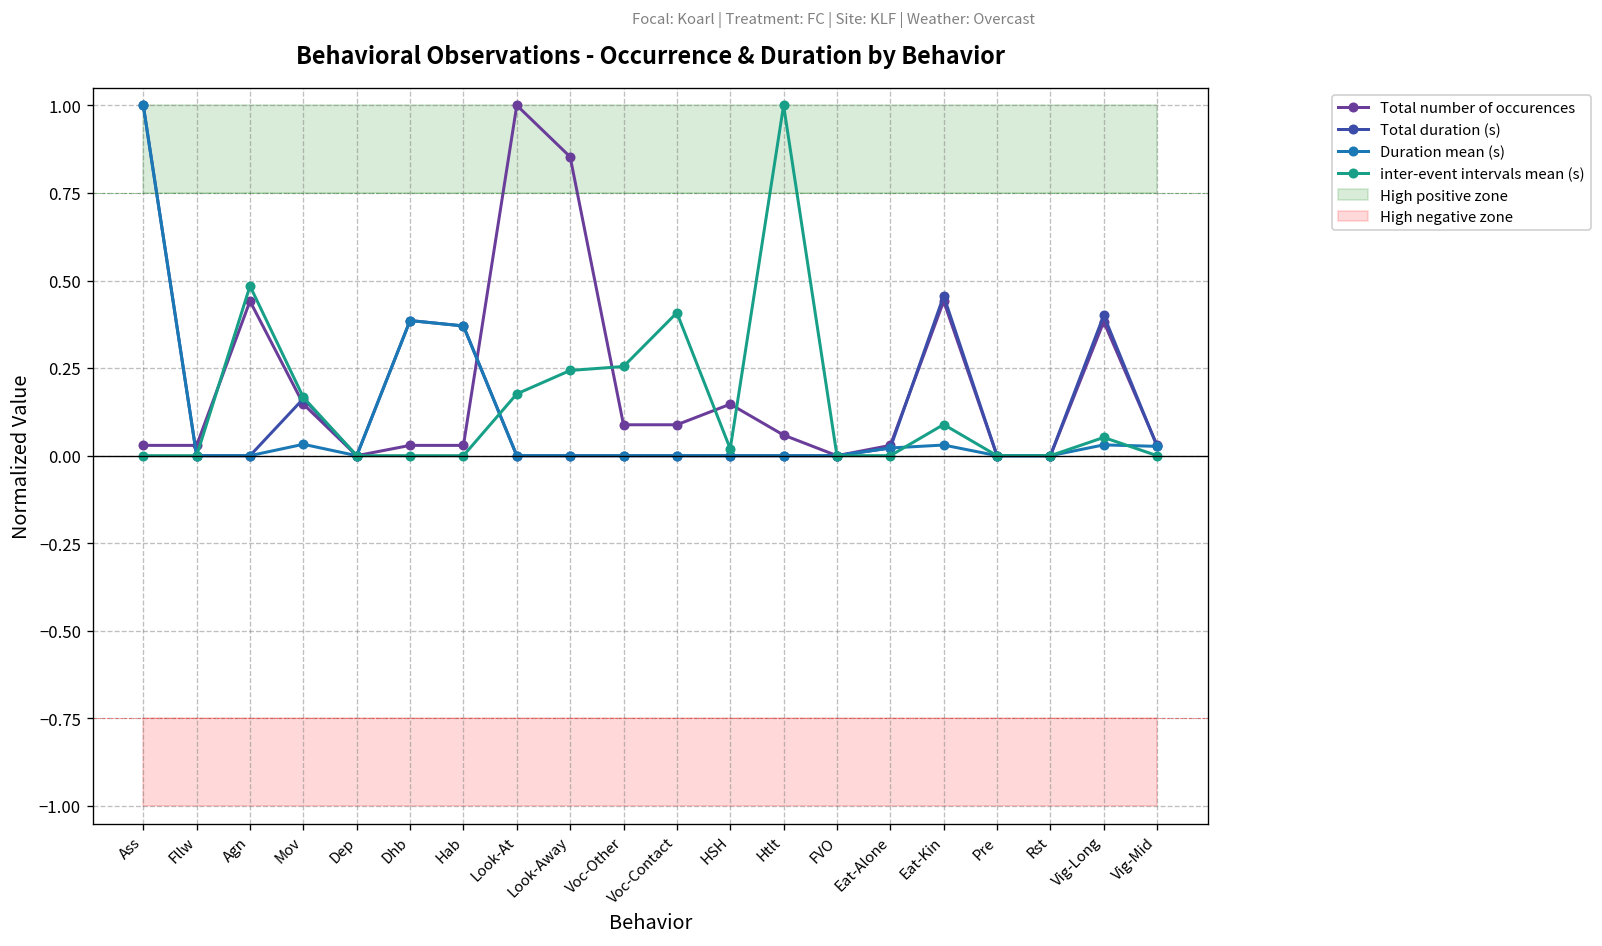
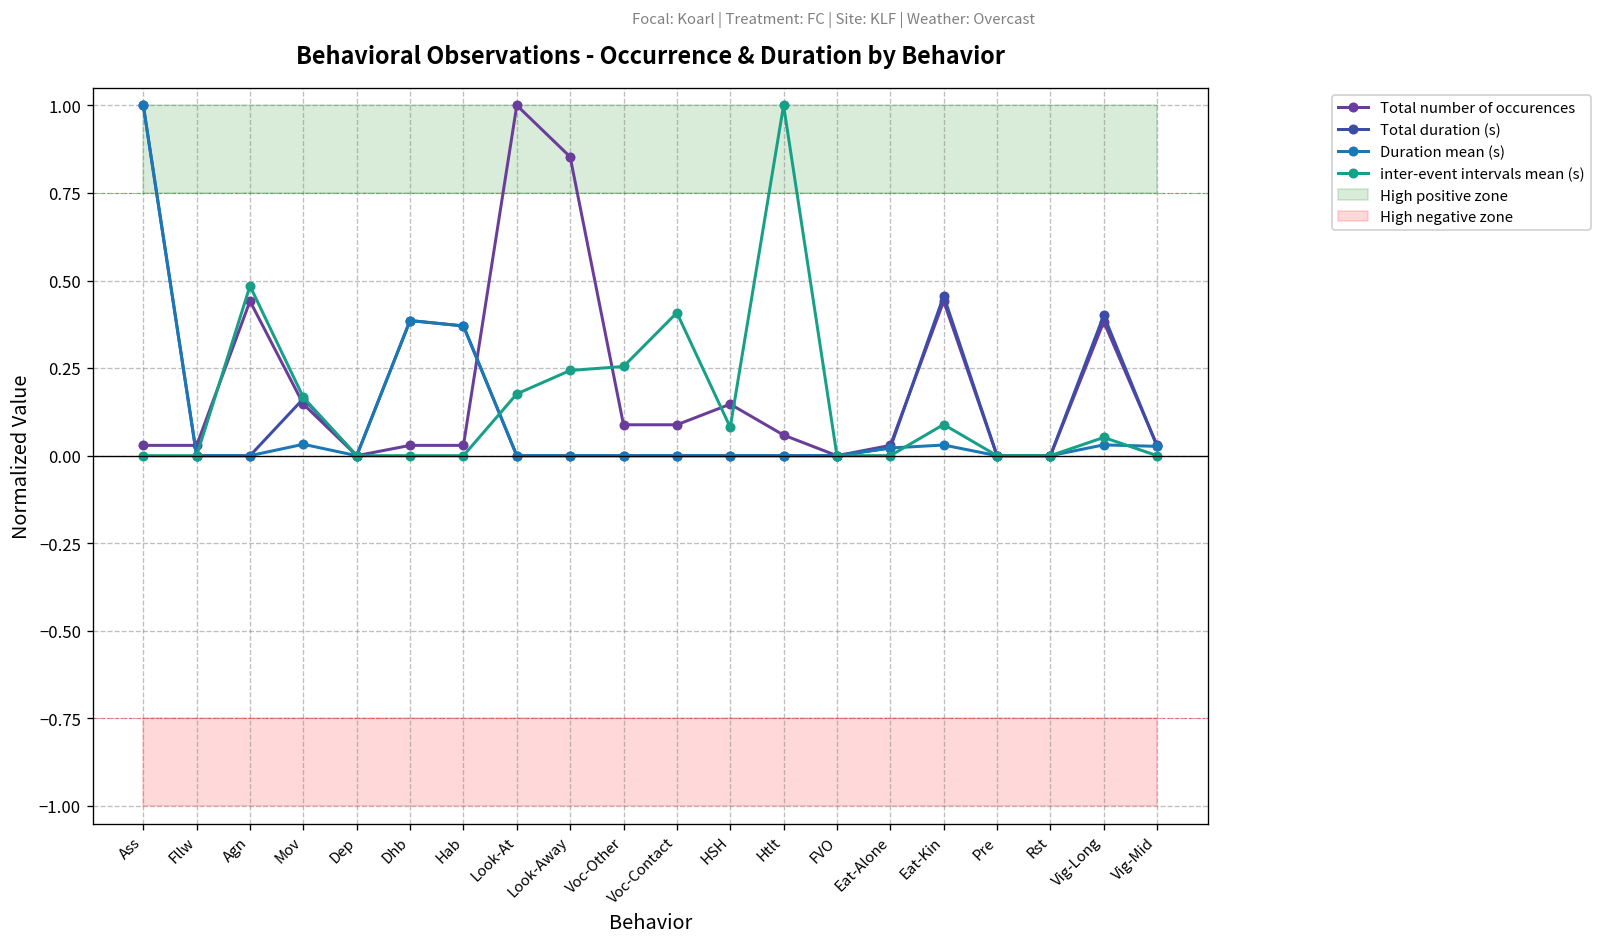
inter-event intervals mean (s), HSH: 0.02 -> 0.08
